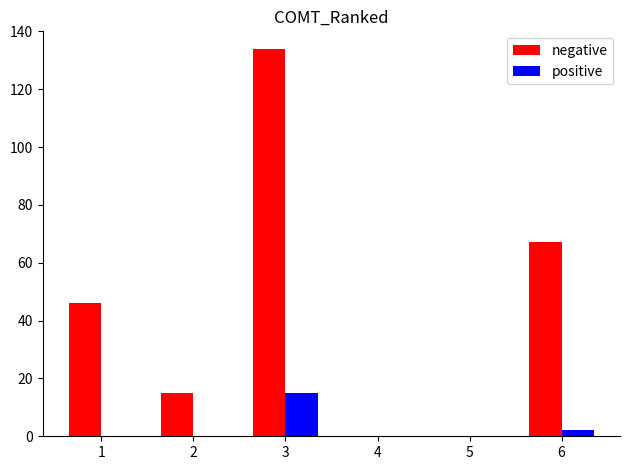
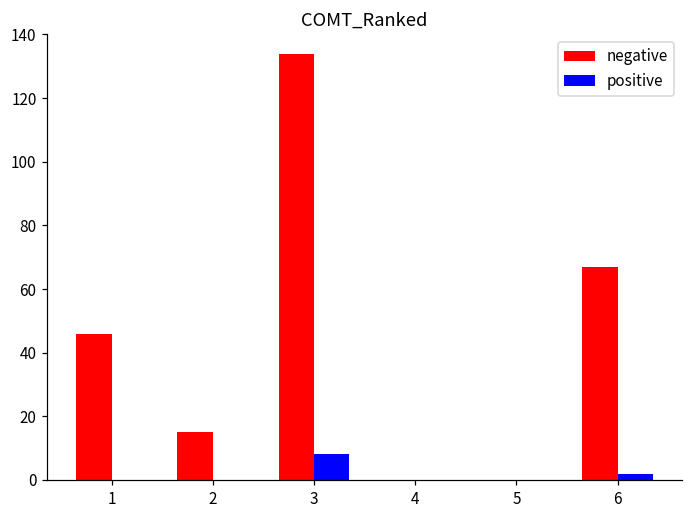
positive, 3: 15 -> 8
